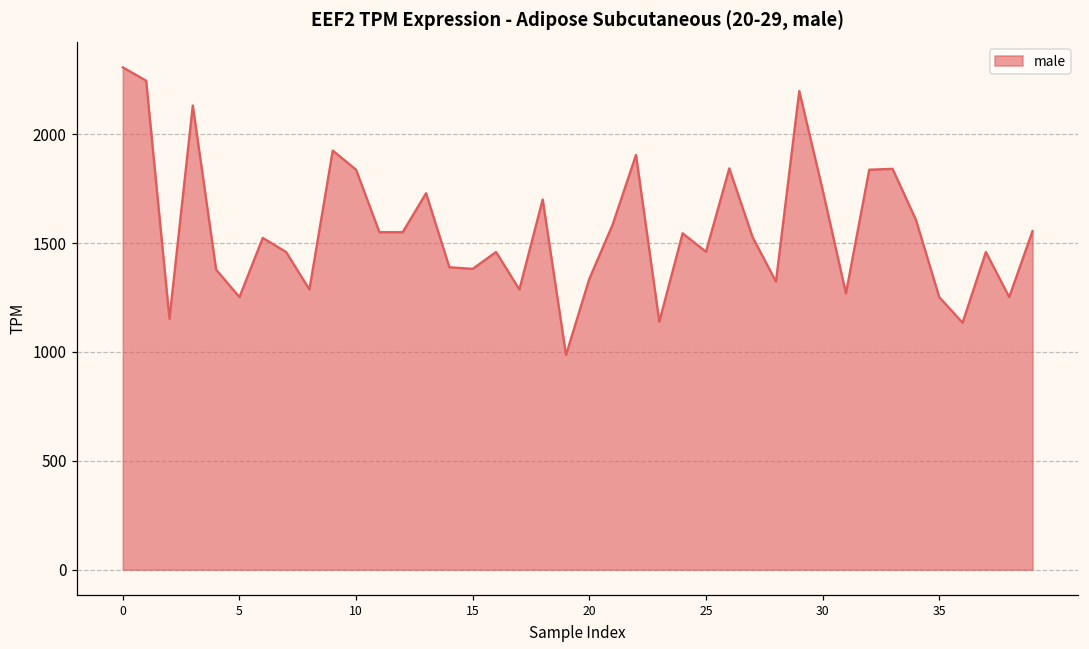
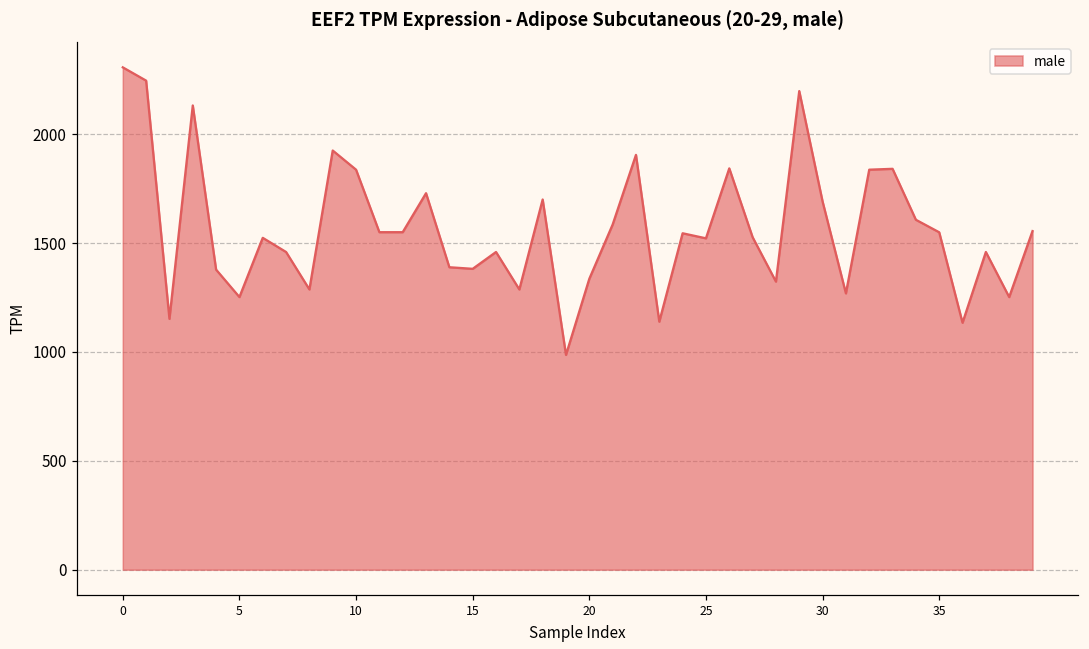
25: 1460 -> 1520
30: 1750 -> 1690
35: 1250 -> 1550
